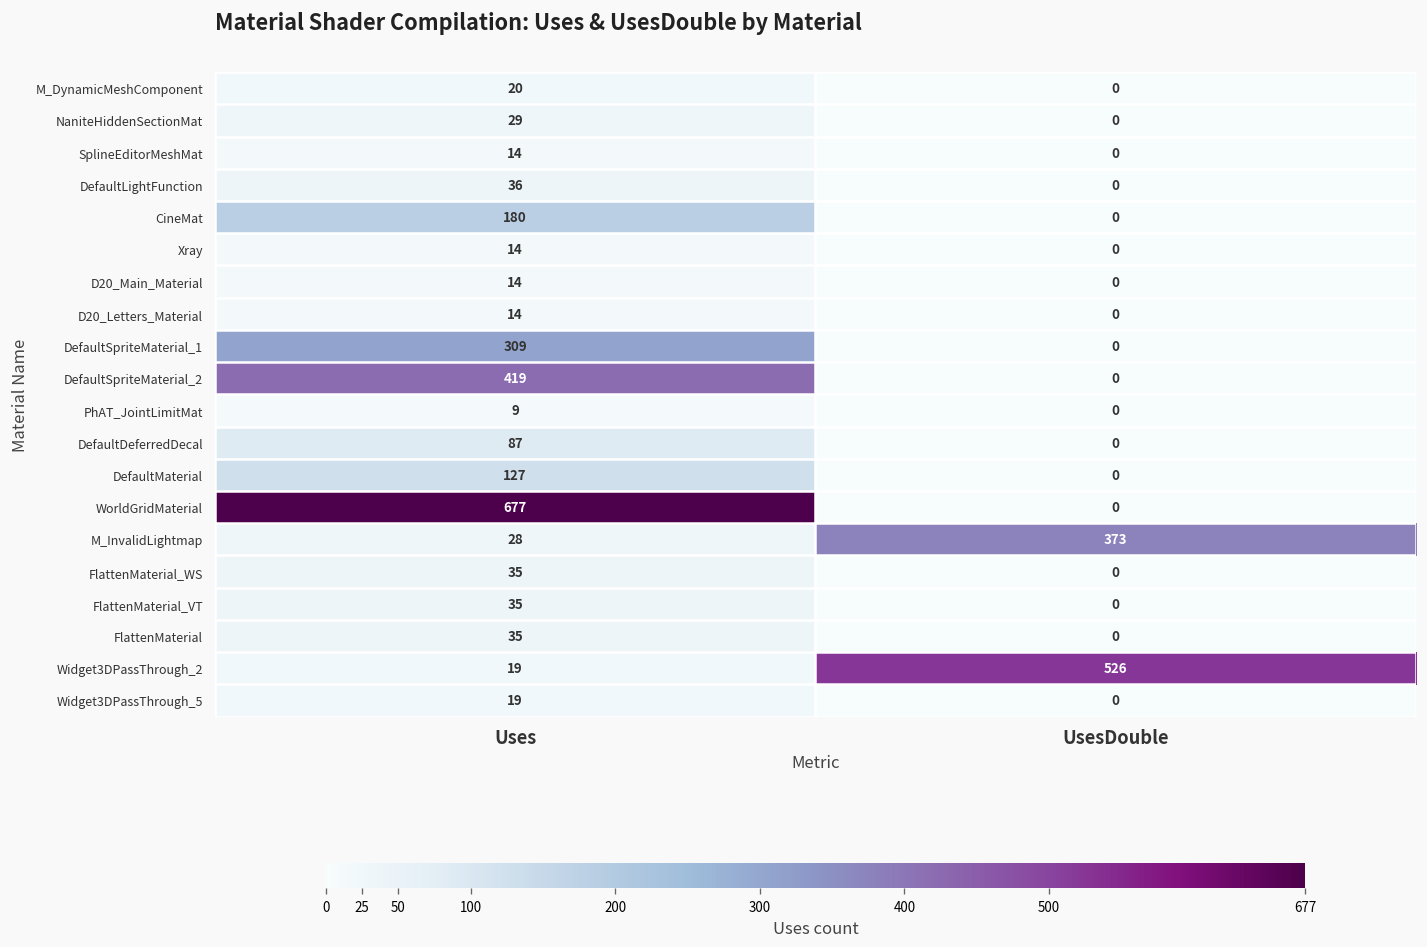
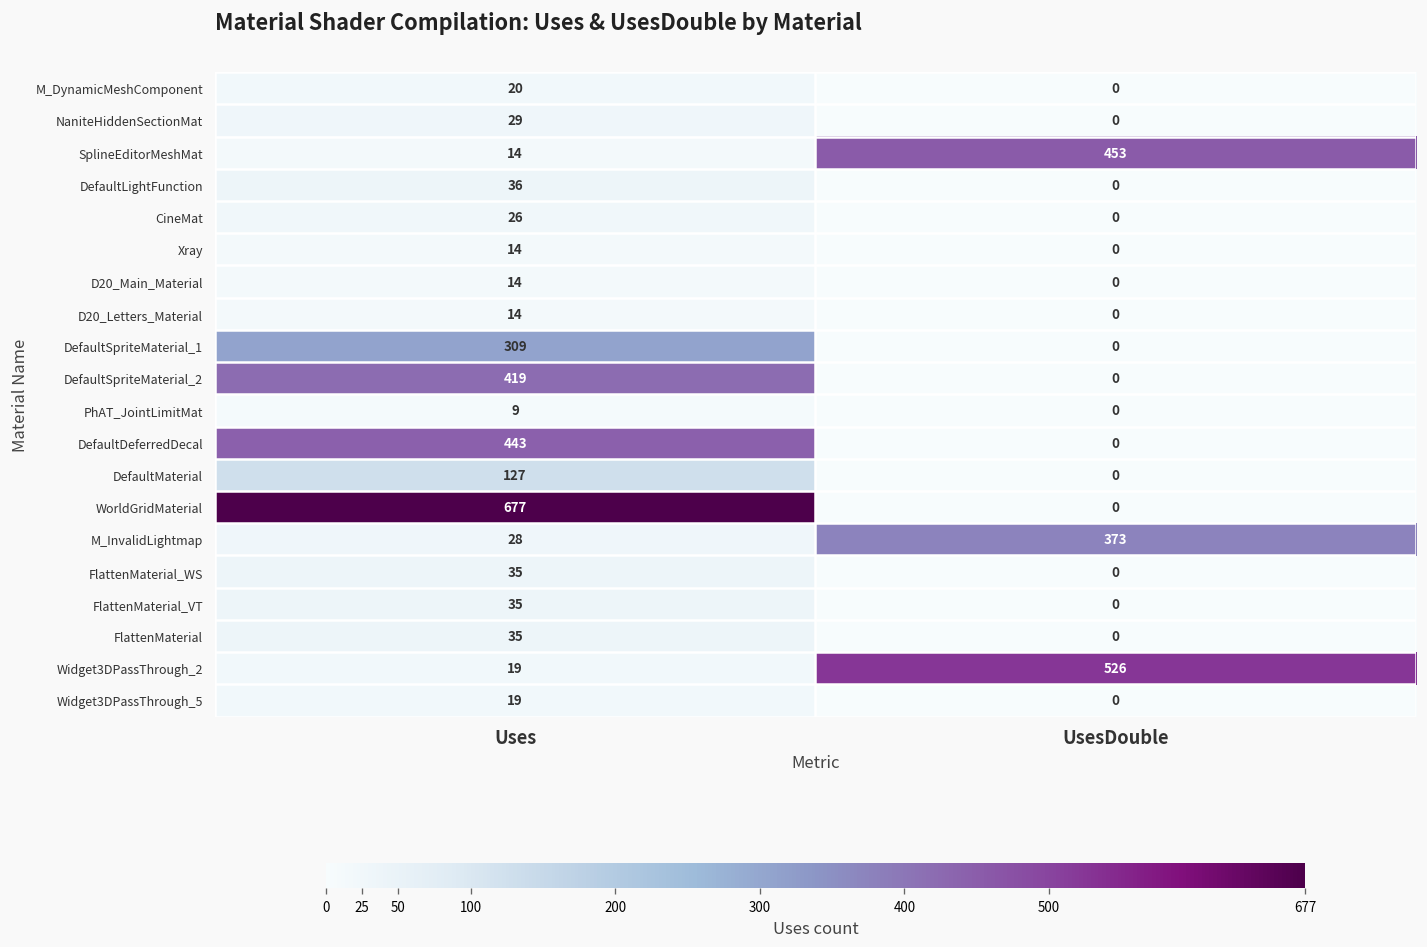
SplineEditorMeshMat, UsesDouble: 0 -> 453
CineMat, Uses: 180 -> 26
DefaultDeferredDecal, Uses: 87 -> 443
